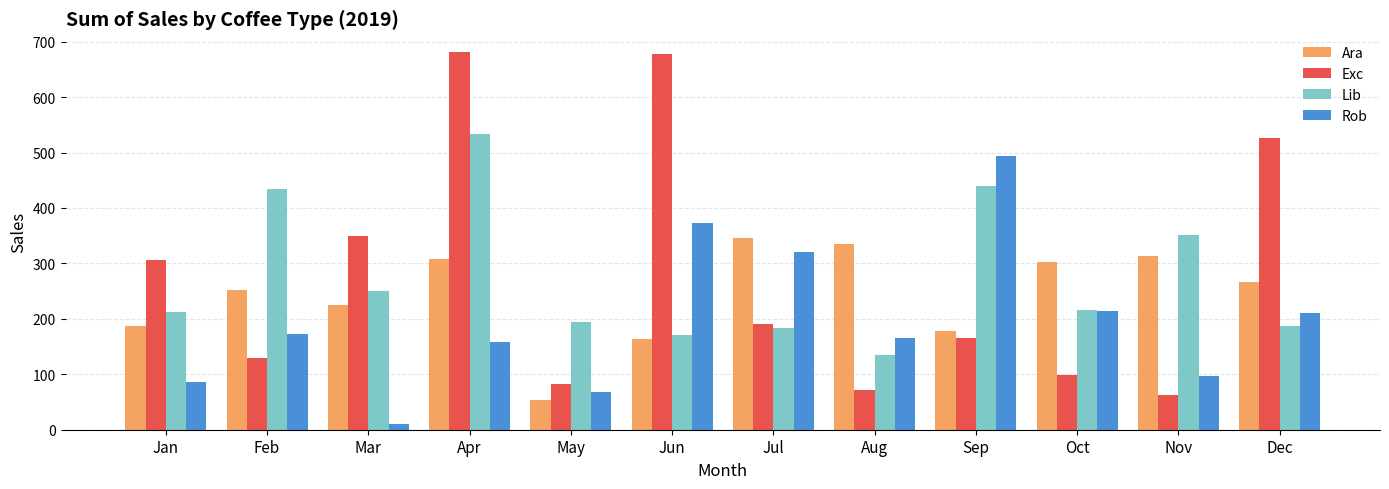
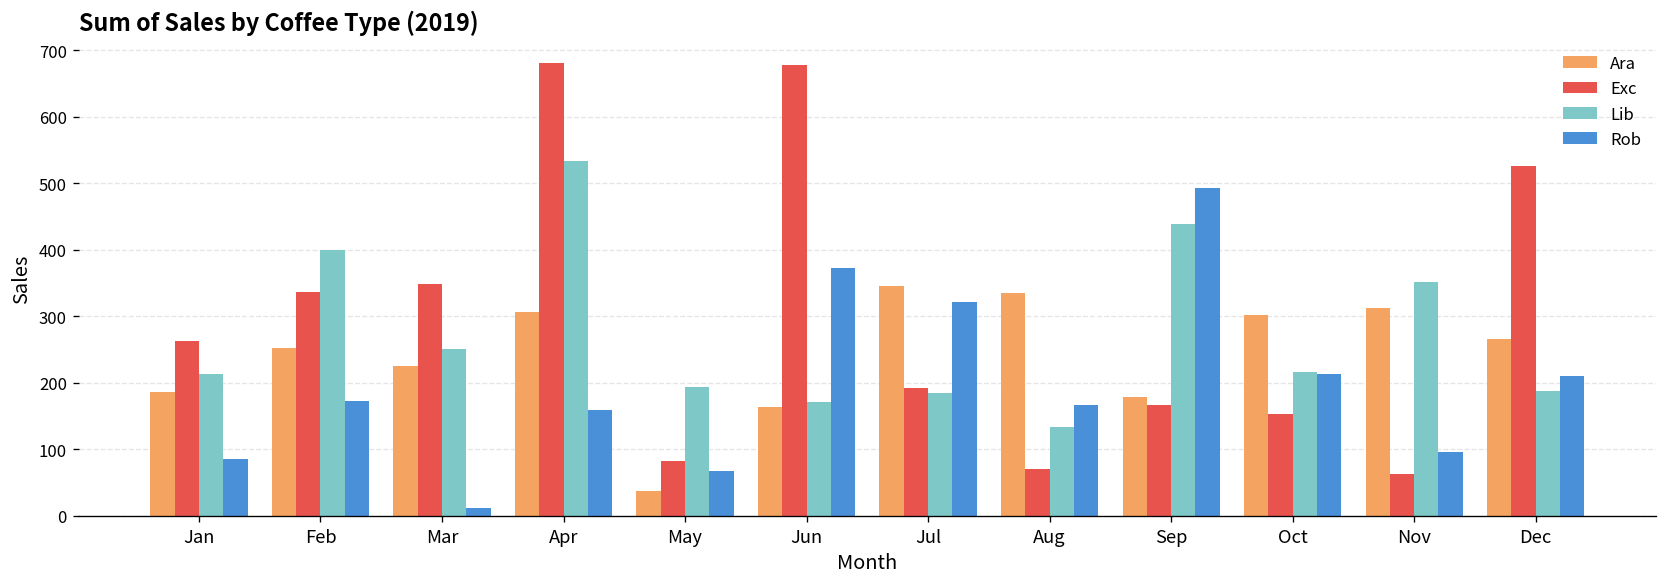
Exc, Jan: 310 -> 260
Exc, Feb: 130 -> 340
Lib, Feb: 430 -> 400
Ara, May: 50 -> 40
Exc, Oct: 100 -> 150
